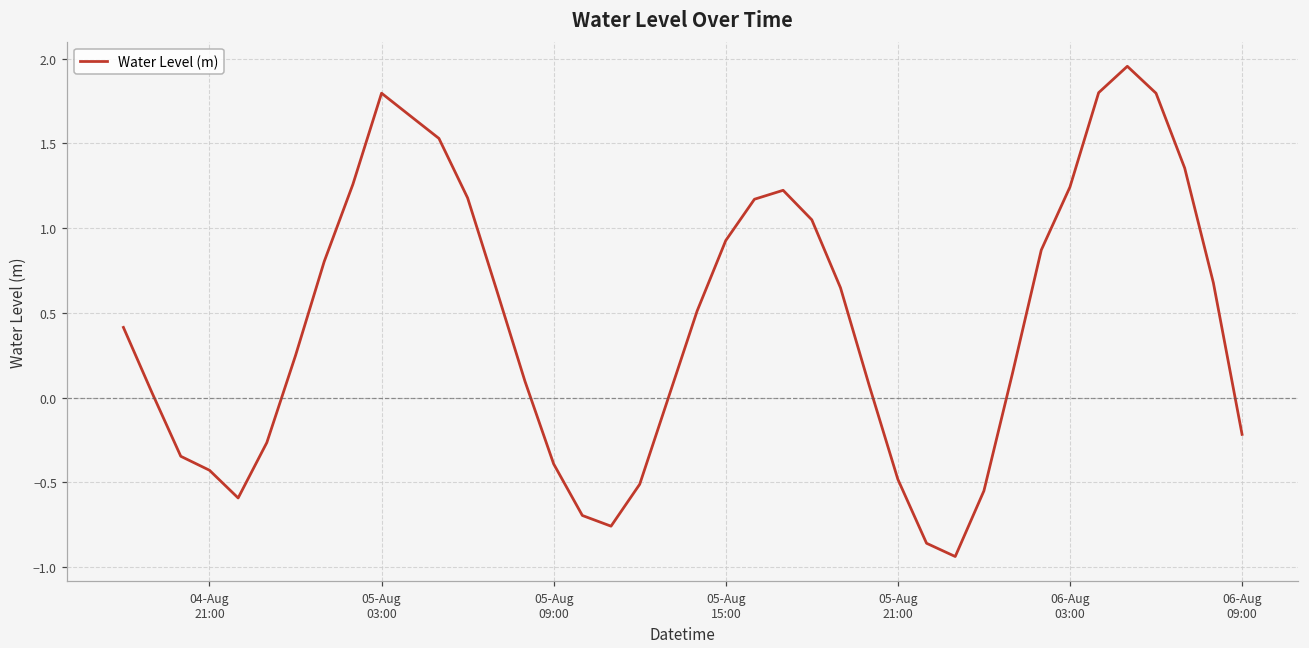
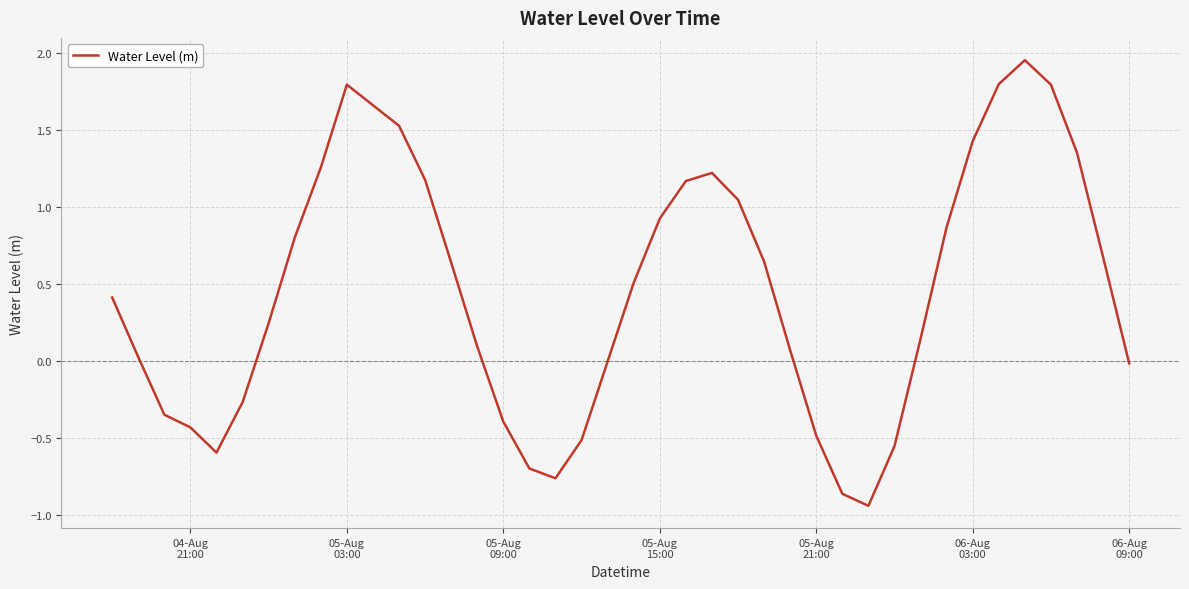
06-Aug 03:00: 1.24 -> 1.43
06-Aug 09:00: -0.22 -> -0.01
